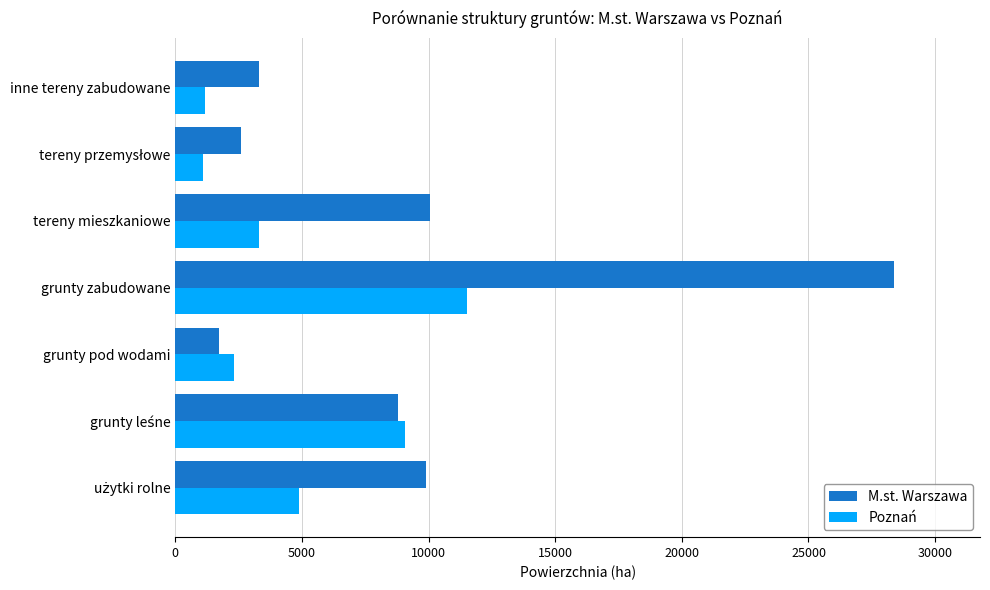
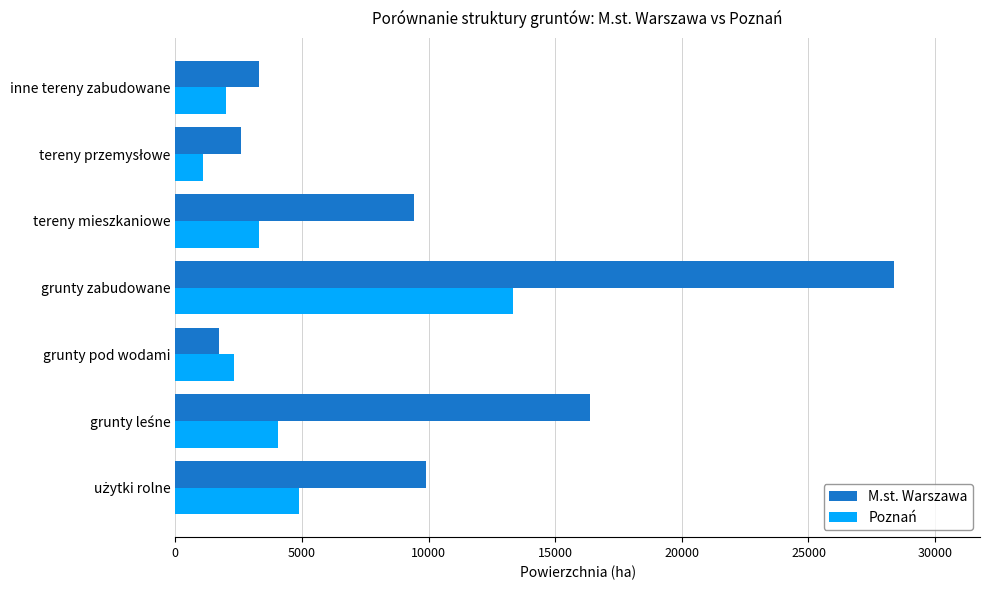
Poznań, inne tereny zabudowane: 1200 -> 2000
M.st. Warszawa, tereny mieszkaniowe: 10100 -> 9400
Poznań, grunty zabudowane: 11500 -> 13300
M.st. Warszawa, grunty leśne: 8800 -> 16400
Poznań, grunty leśne: 9100 -> 4000
